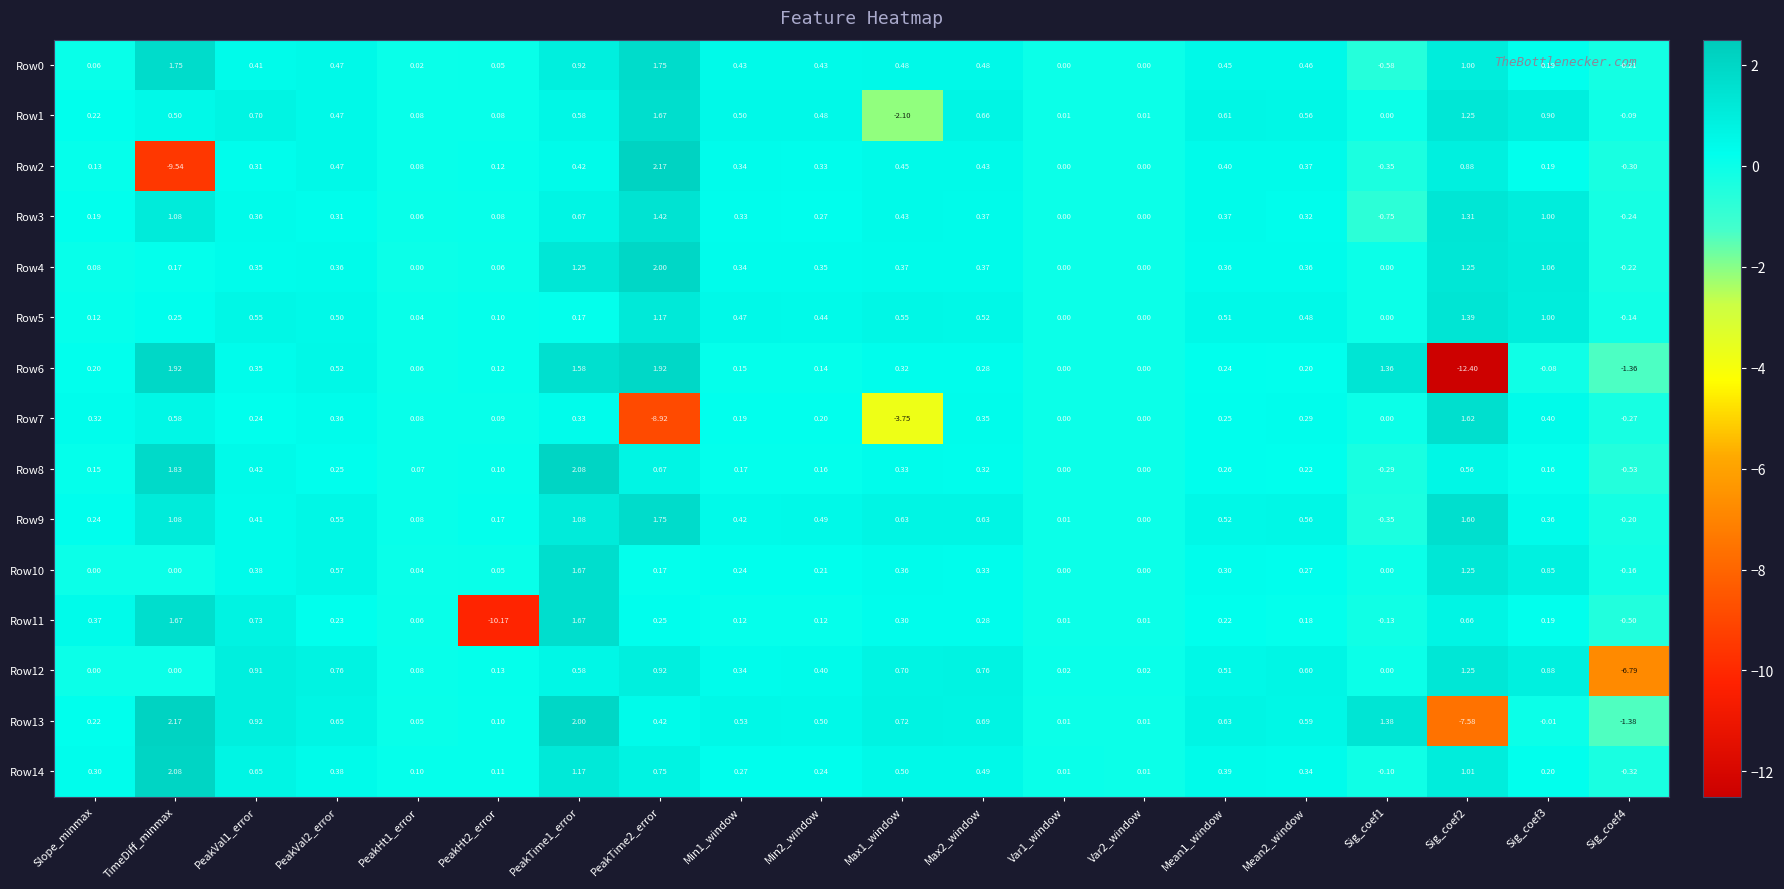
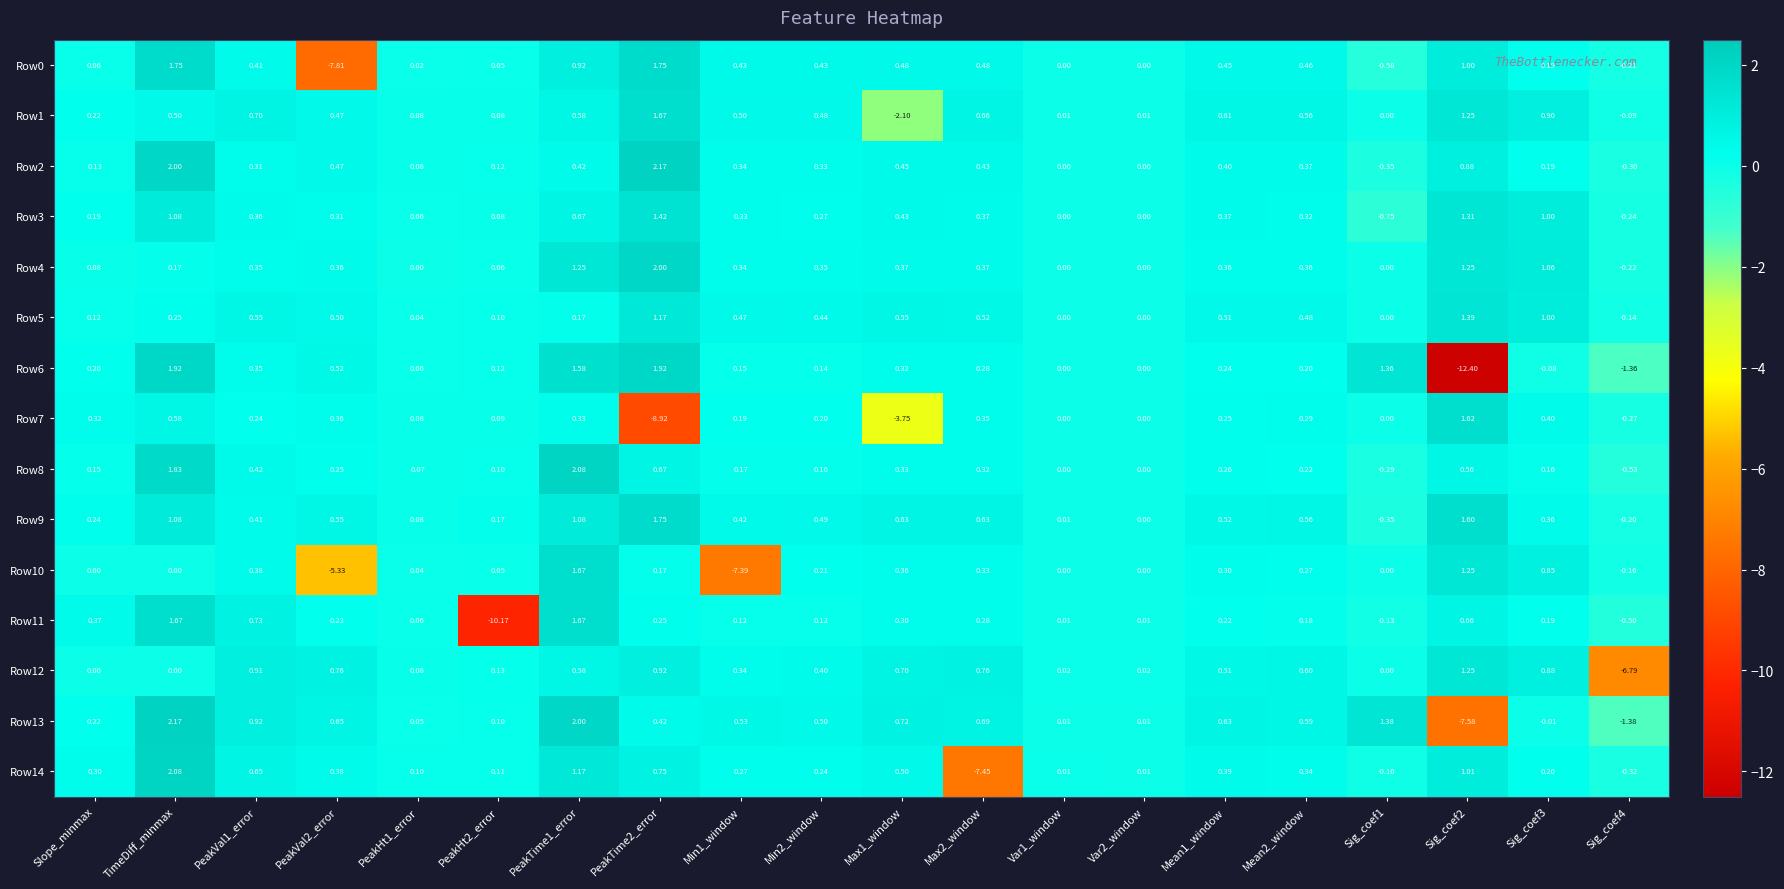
Row0, PeakVal2_error: 0.47 -> -7.81
Row2, TimeDiff_minmax: -9.54 -> 2.00
Row10, PeakVal2_error: 0.57 -> -5.33
Row10, Min1_window: 0.24 -> -7.39
Row14, Max2_window: 0.49 -> -7.45
